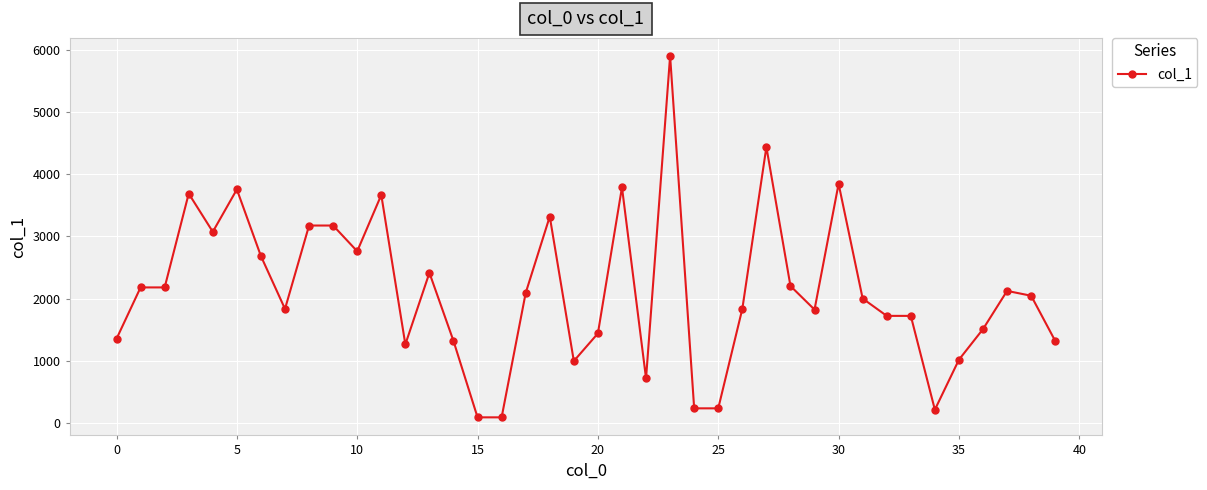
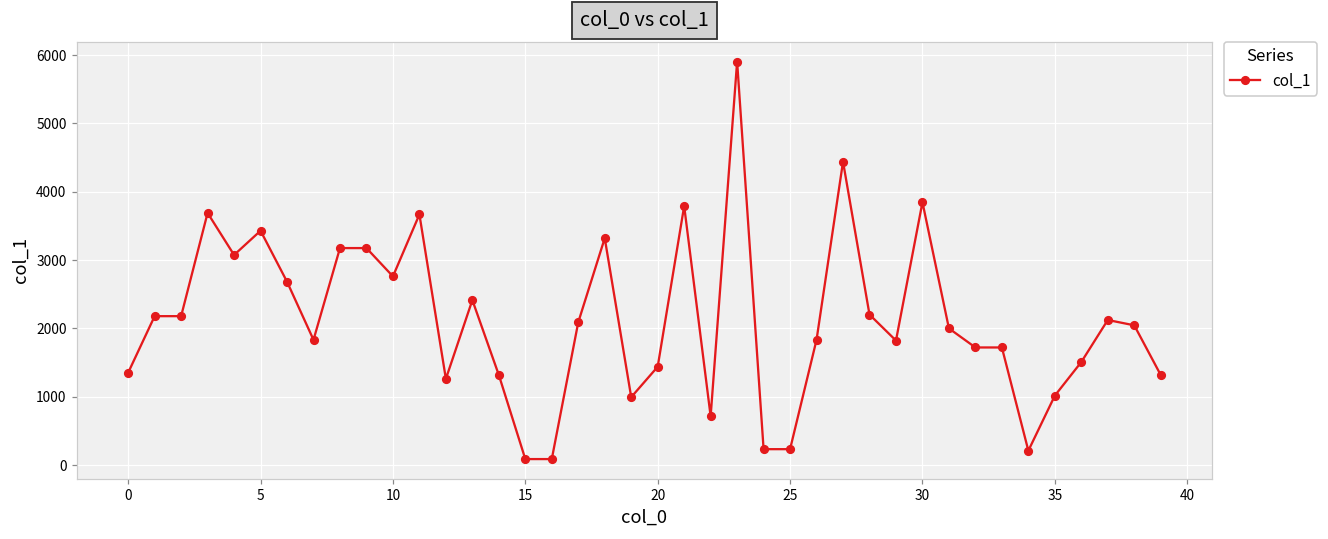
5: 3800 -> 3400
